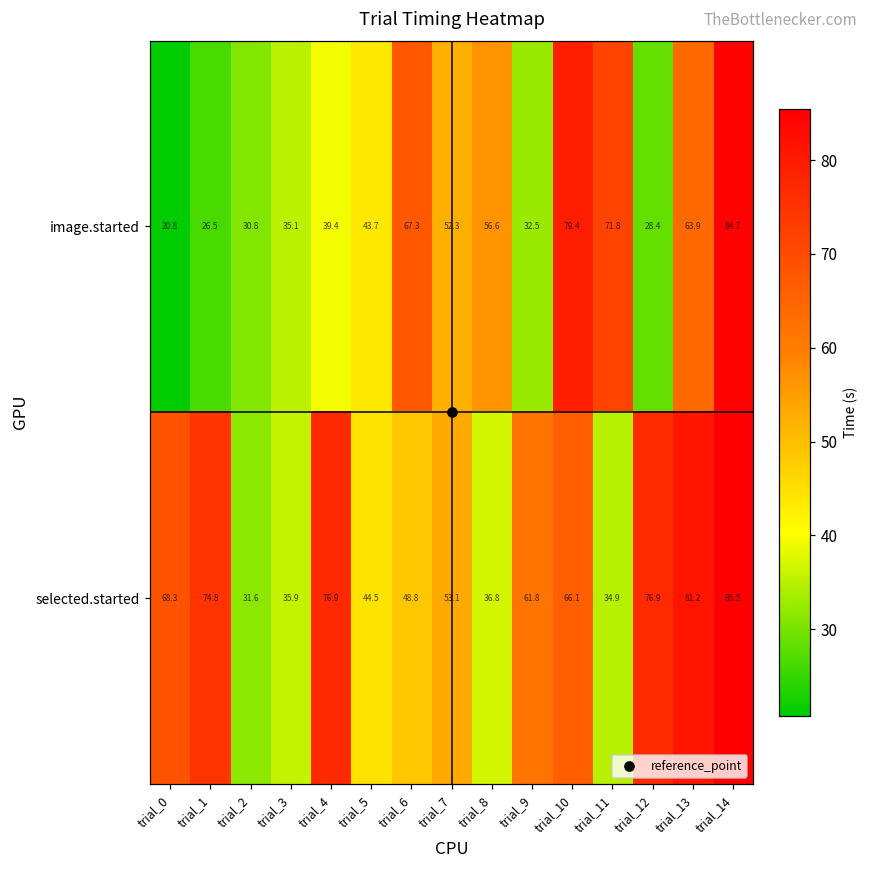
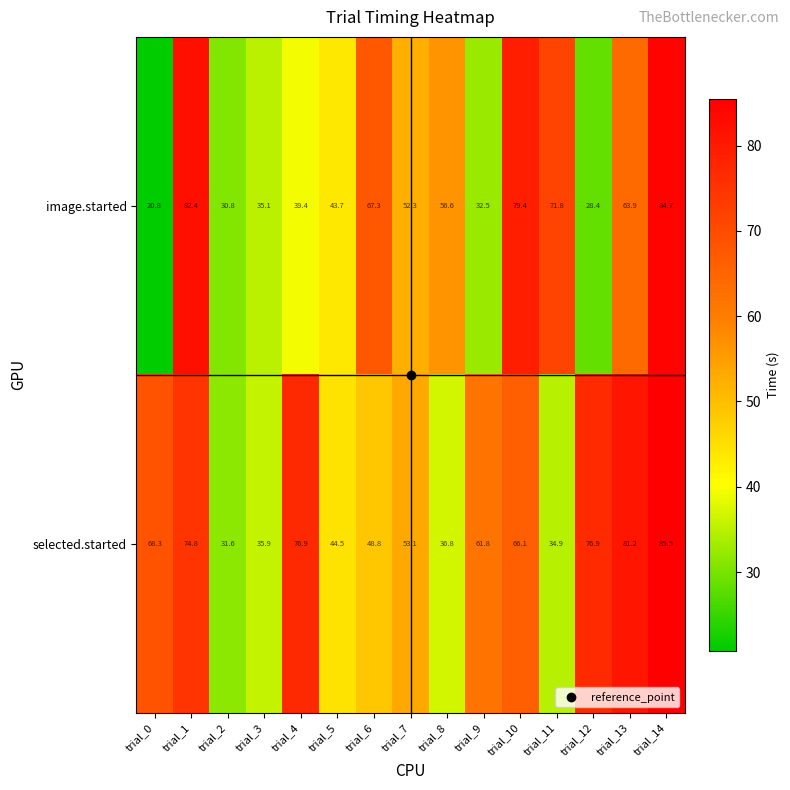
image.started, trial_1: 26.5 -> 82.4
